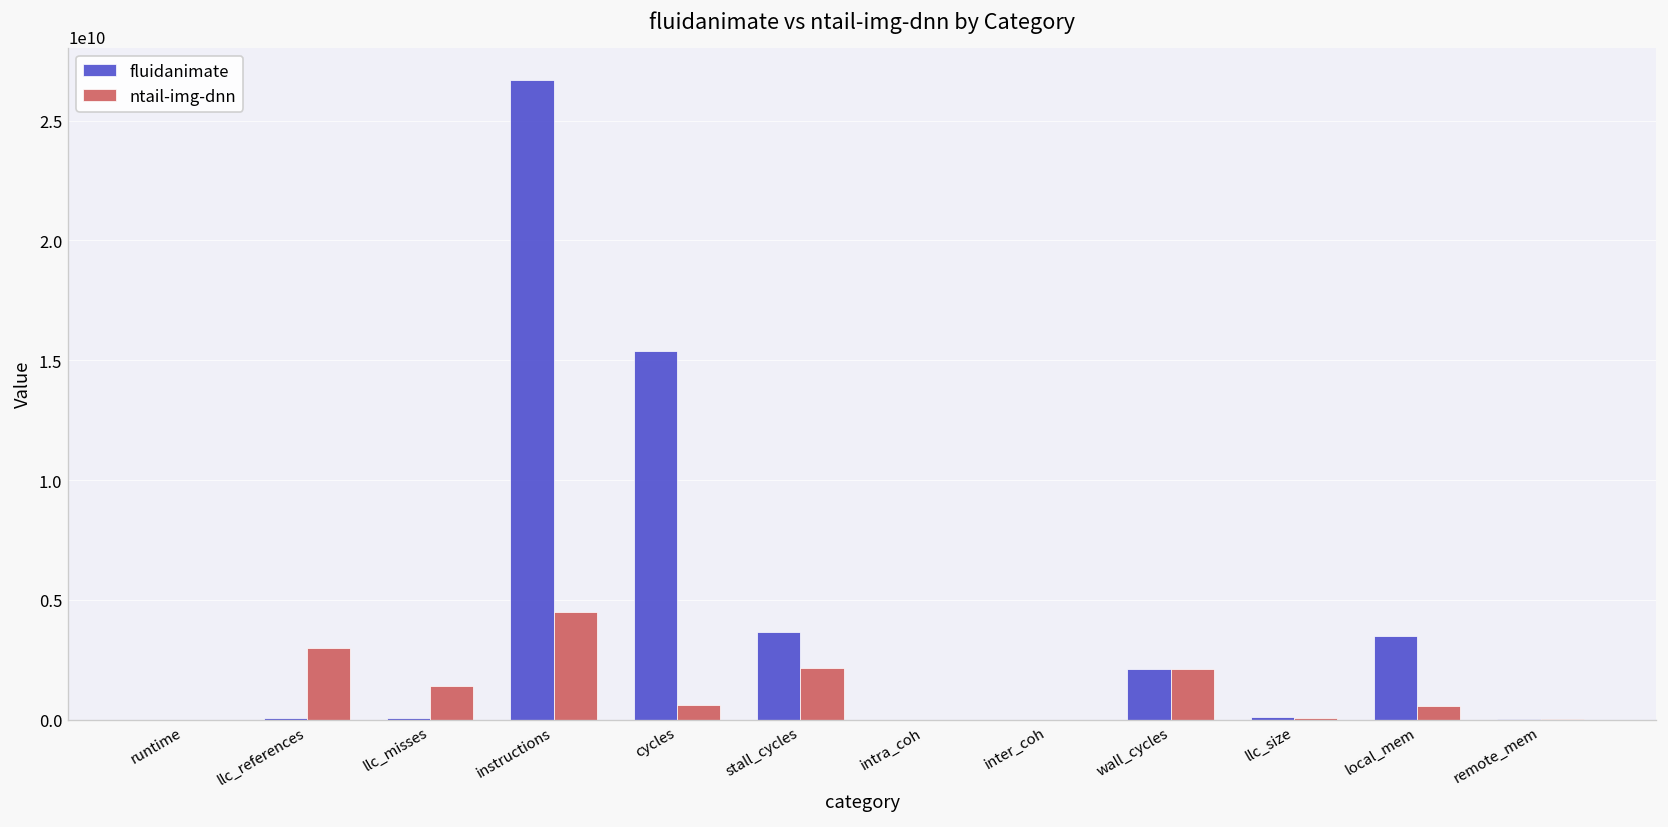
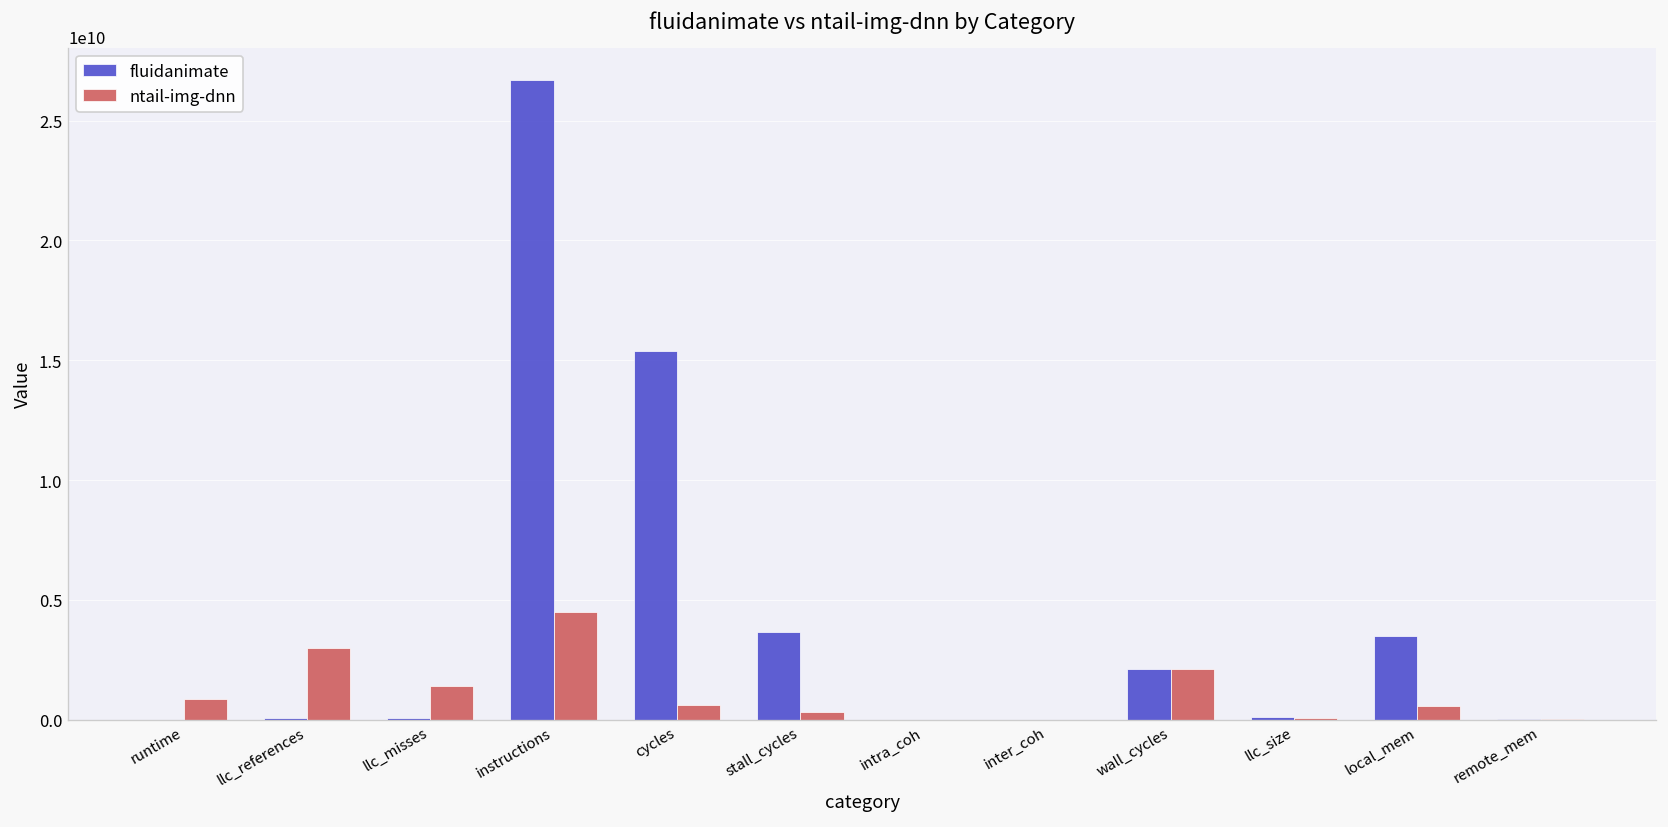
ntail-img-dnn, runtime: 0 -> 900000000
ntail-img-dnn, stall_cycles: 2200000000 -> 300000000
